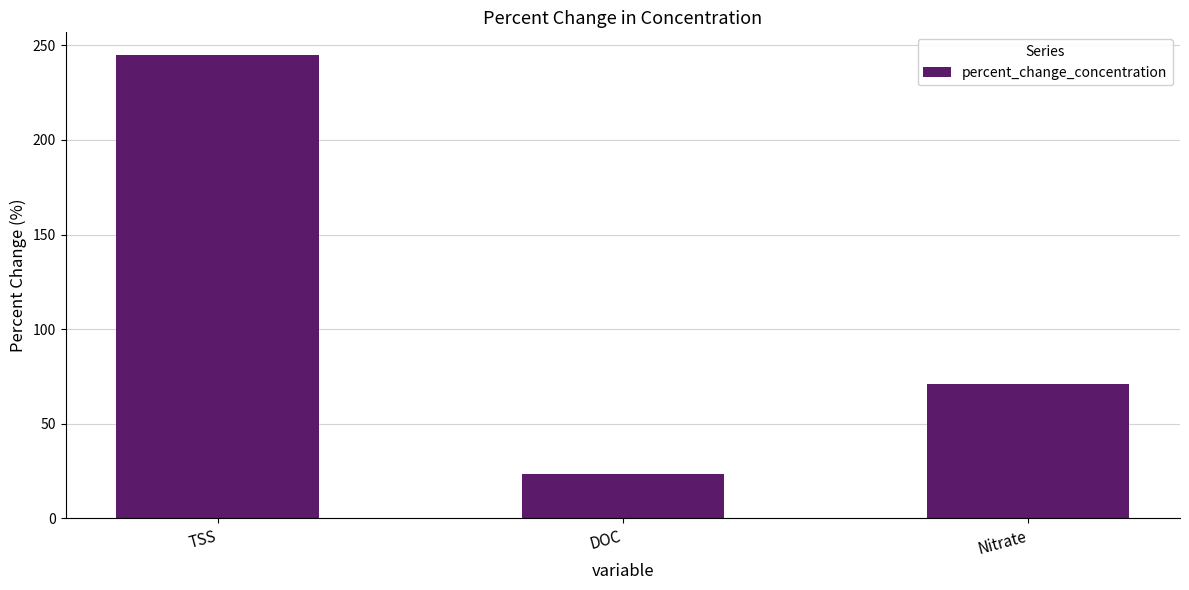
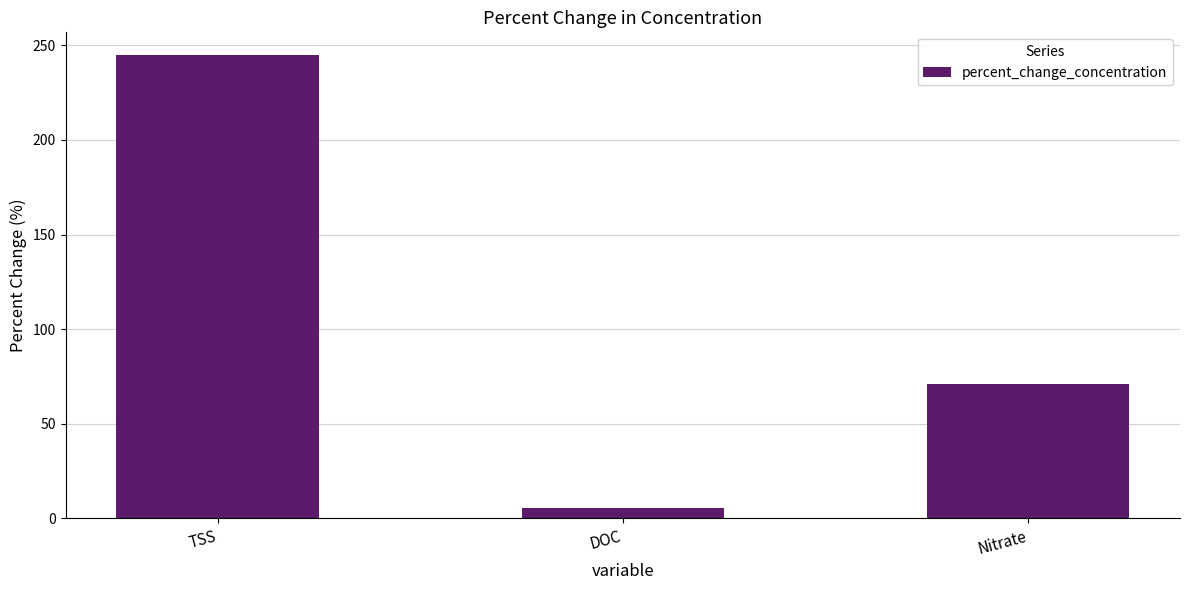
DOC: 23 -> 5
